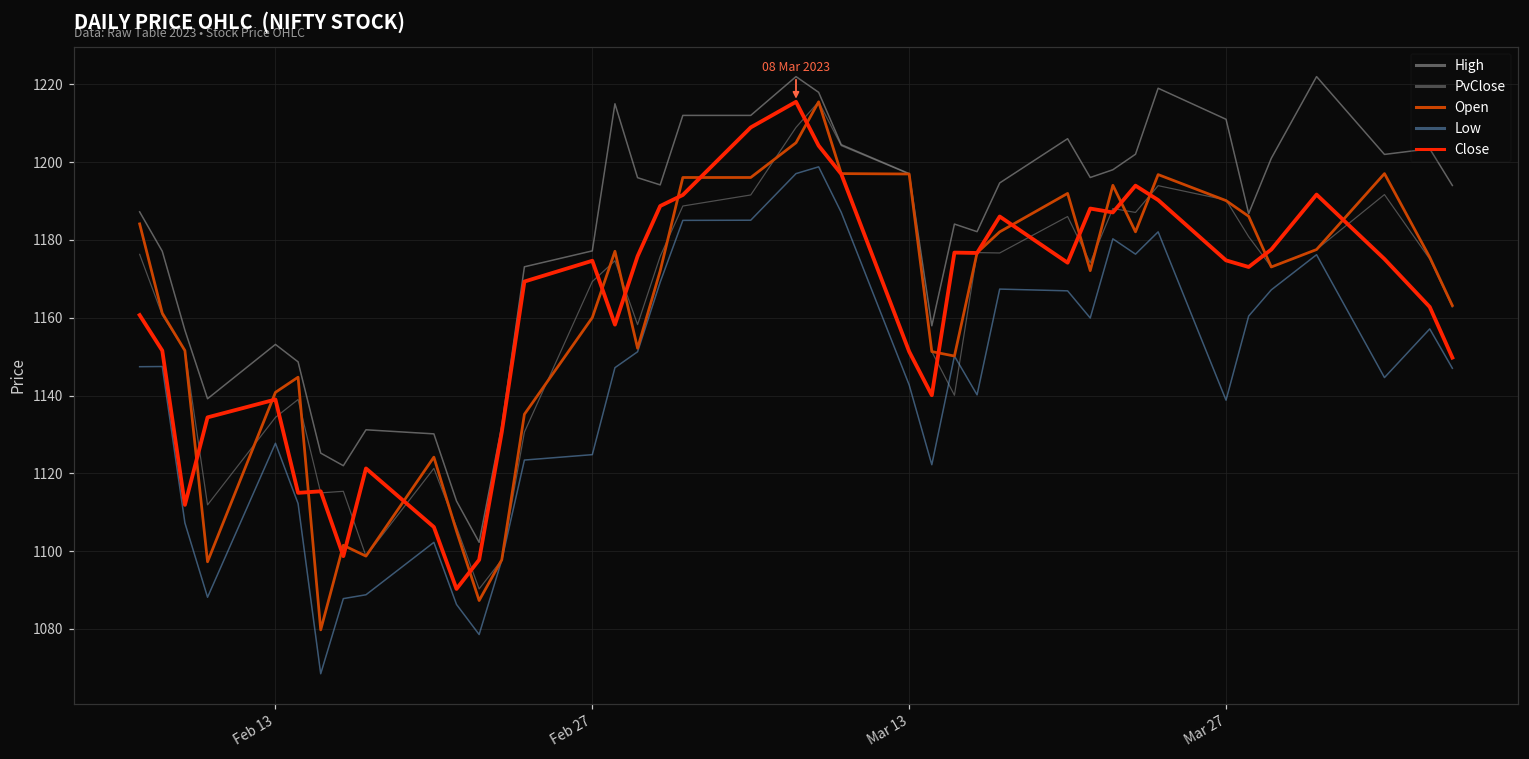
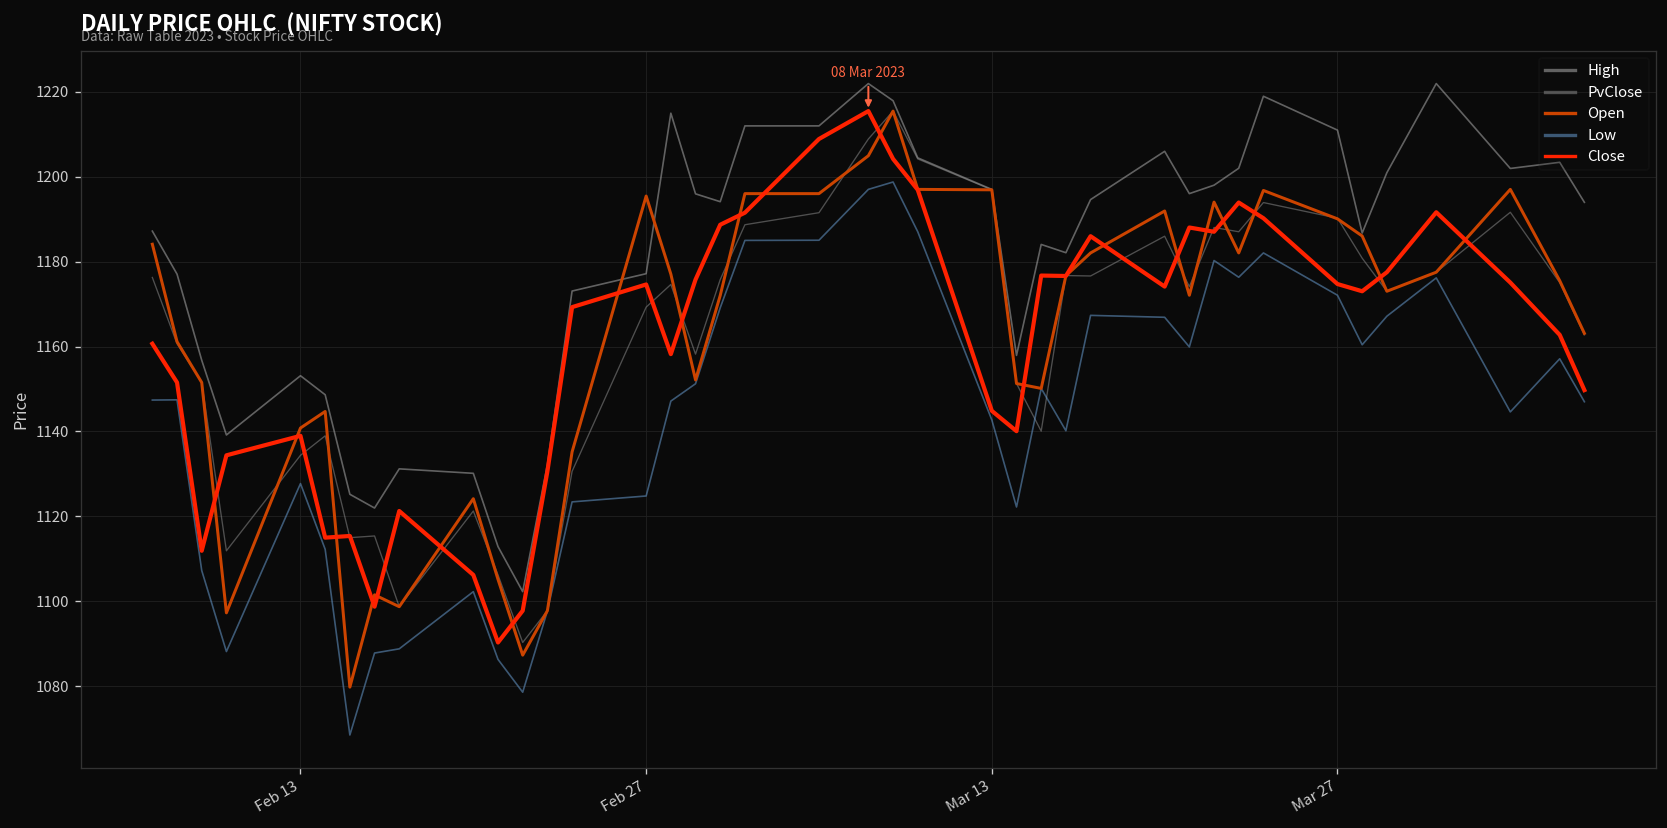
Open, Feb 27: 1160 -> 1195
Close, Mar 13: 1151 -> 1145
Low, Mar 27: 1139 -> 1172
